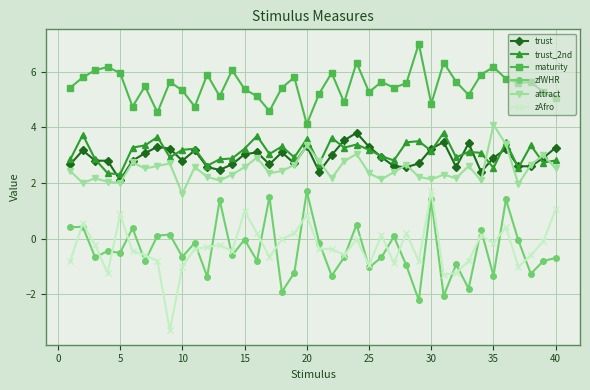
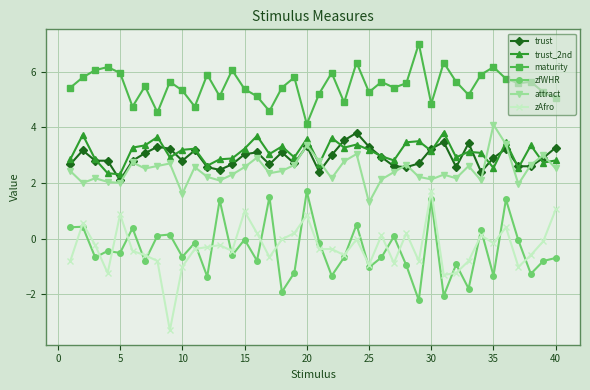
attract, 25: 2.4 -> 1.3
